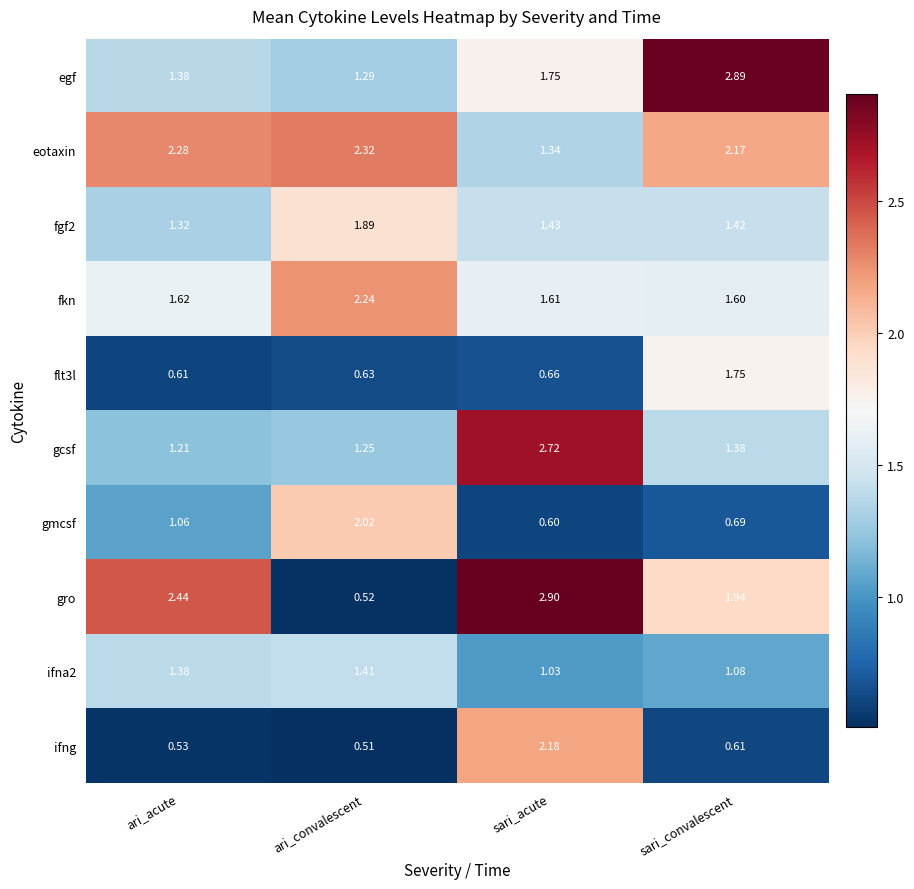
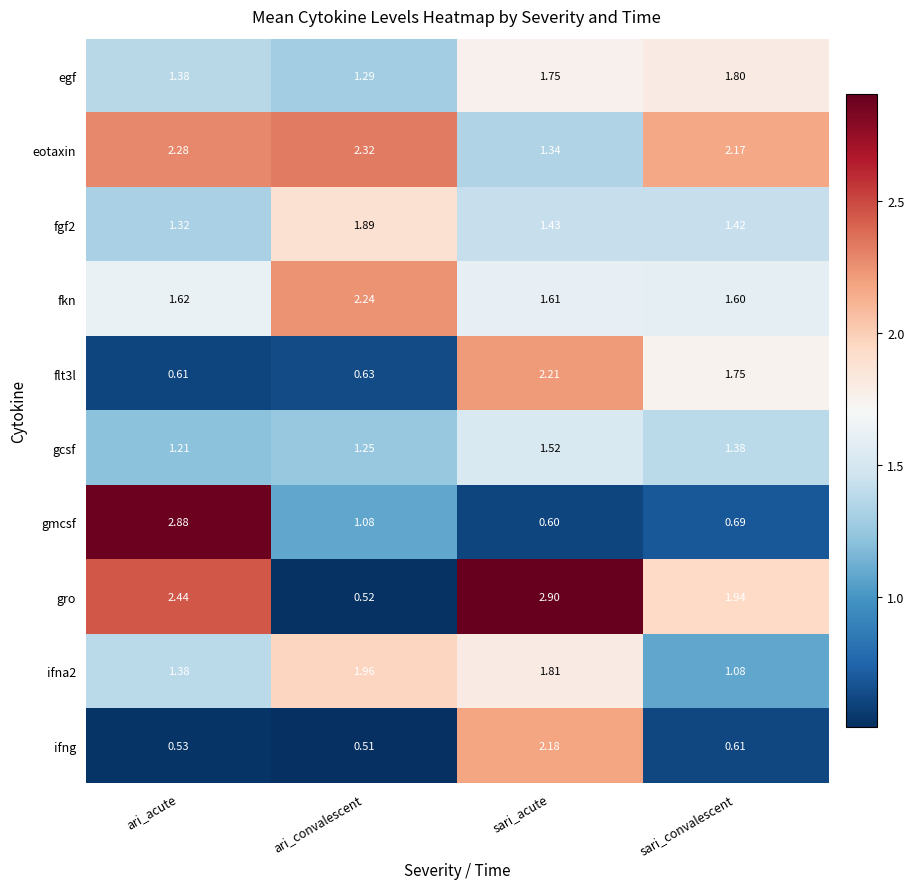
egf, sari_convalescent: 2.89 -> 1.80
flt3l, sari_acute: 0.66 -> 2.21
gcsf, sari_acute: 2.72 -> 1.52
gmcsf, ari_acute: 1.06 -> 2.88
gmcsf, ari_convalescent: 2.02 -> 1.08
ifna2, ari_convalescent: 1.41 -> 1.96
ifna2, sari_acute: 1.03 -> 1.81
